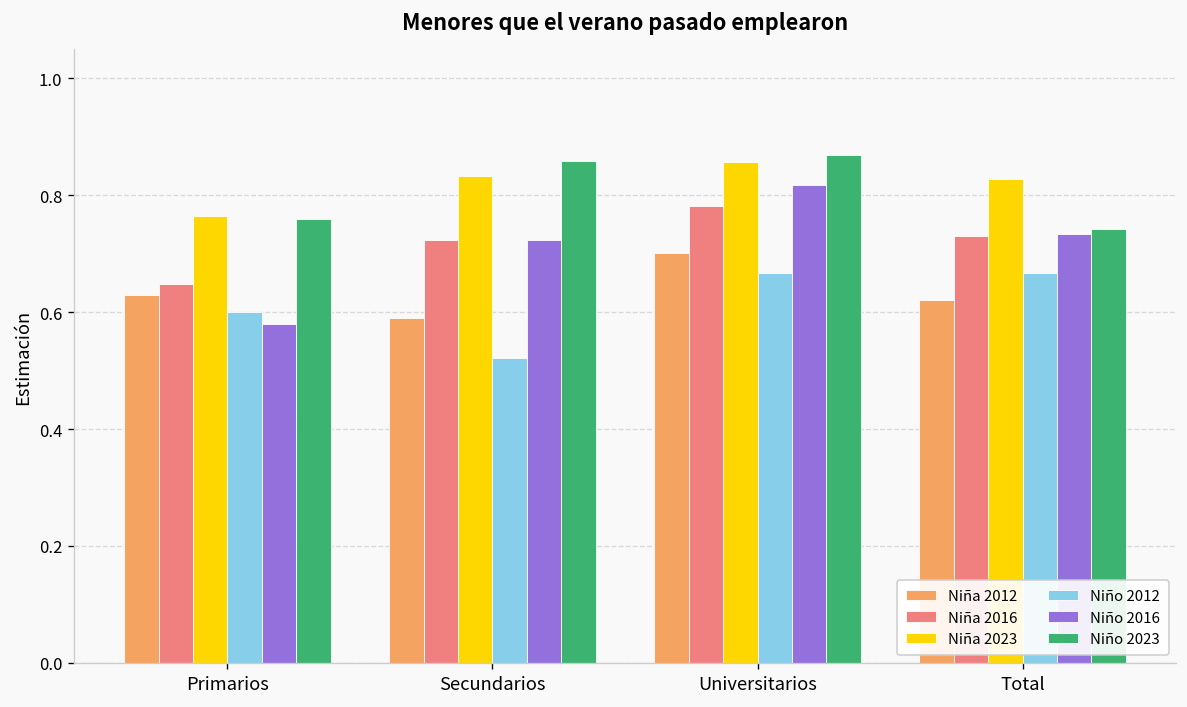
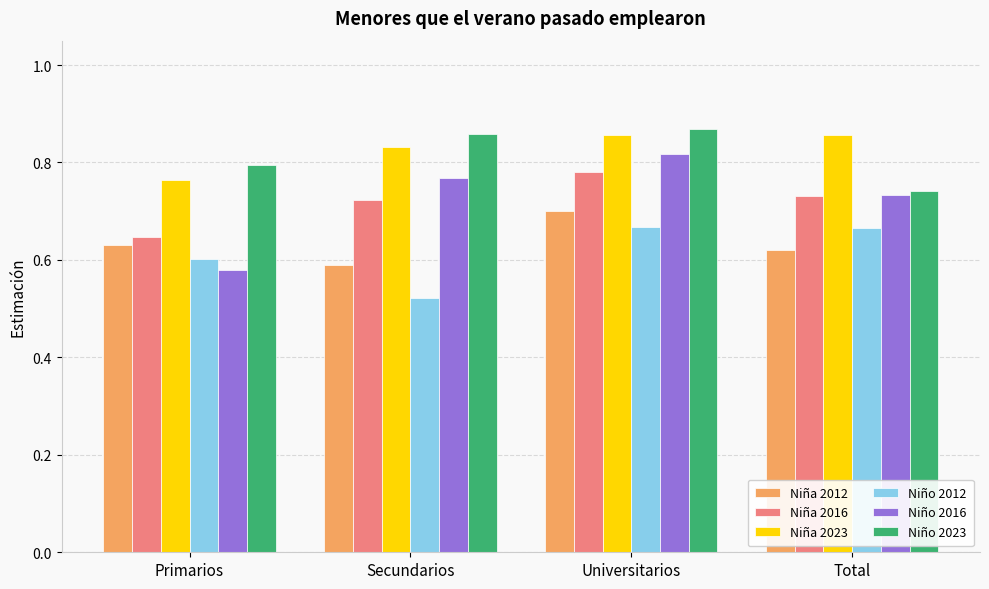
Niño 2023, Primarios: 0.76 -> 0.79
Niño 2016, Secundarios: 0.72 -> 0.77
Niña 2023, Total: 0.83 -> 0.86
